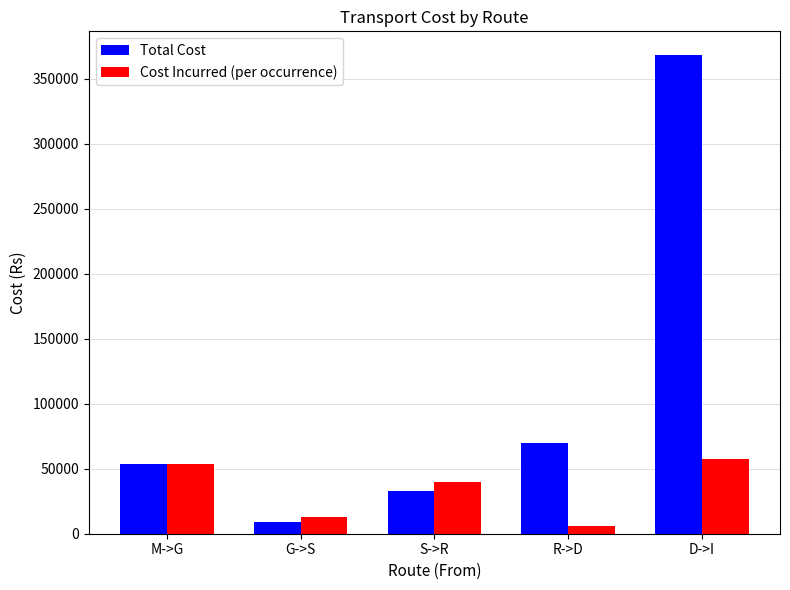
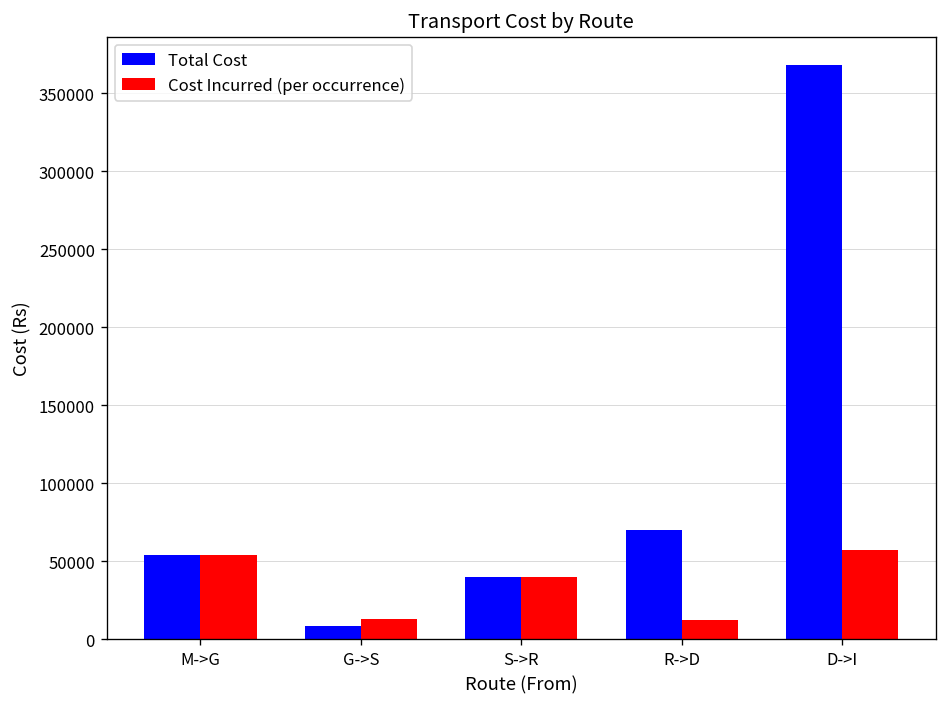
Total Cost, S->R: 33000 -> 40000
Cost Incurred (per occurrence), R->D: 6000 -> 13000
